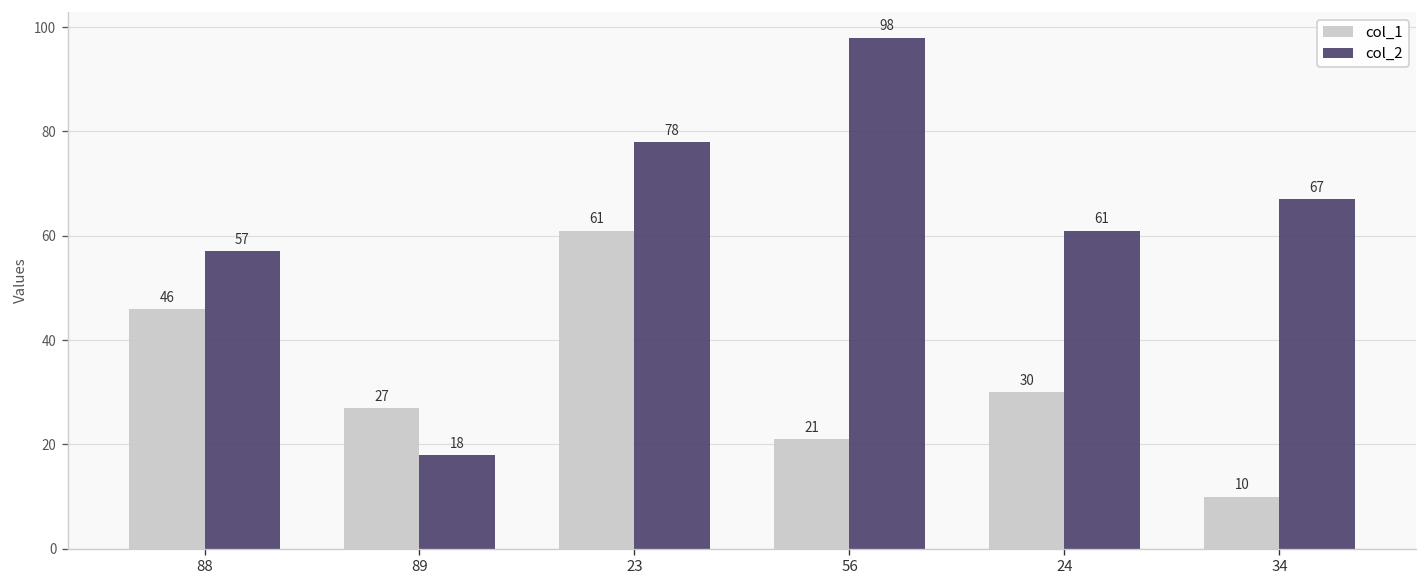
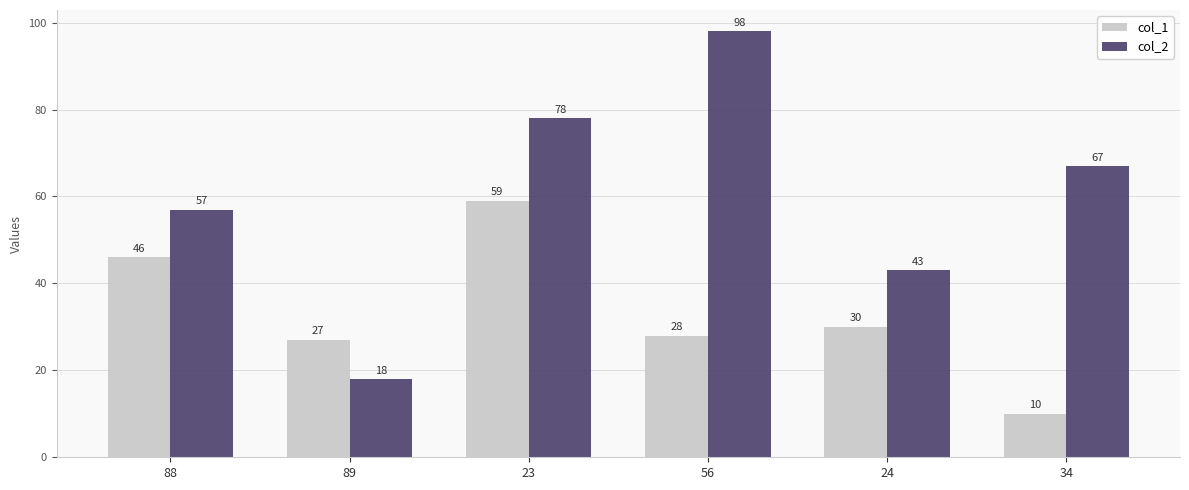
col_1, 23: 61 -> 59
col_1, 56: 21 -> 28
col_2, 24: 61 -> 43
